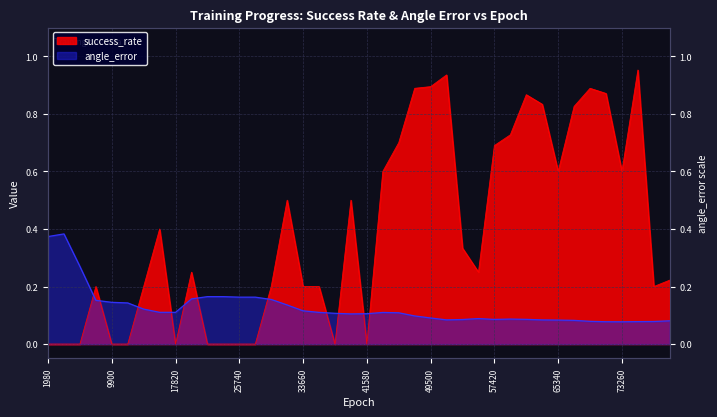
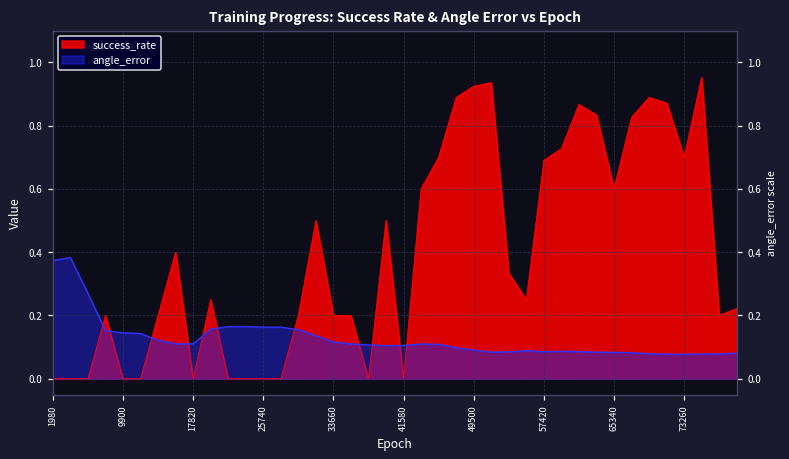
success_rate, 49500: 0.89 -> 0.92
success_rate, 73260: 0.6 -> 0.7
